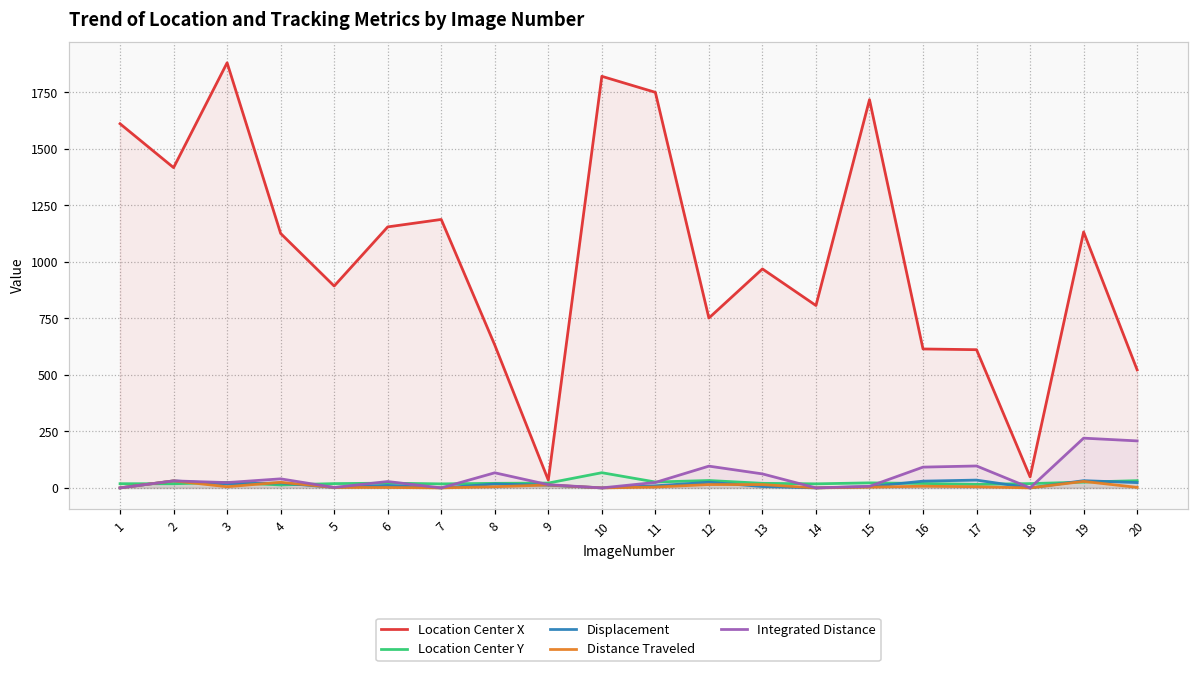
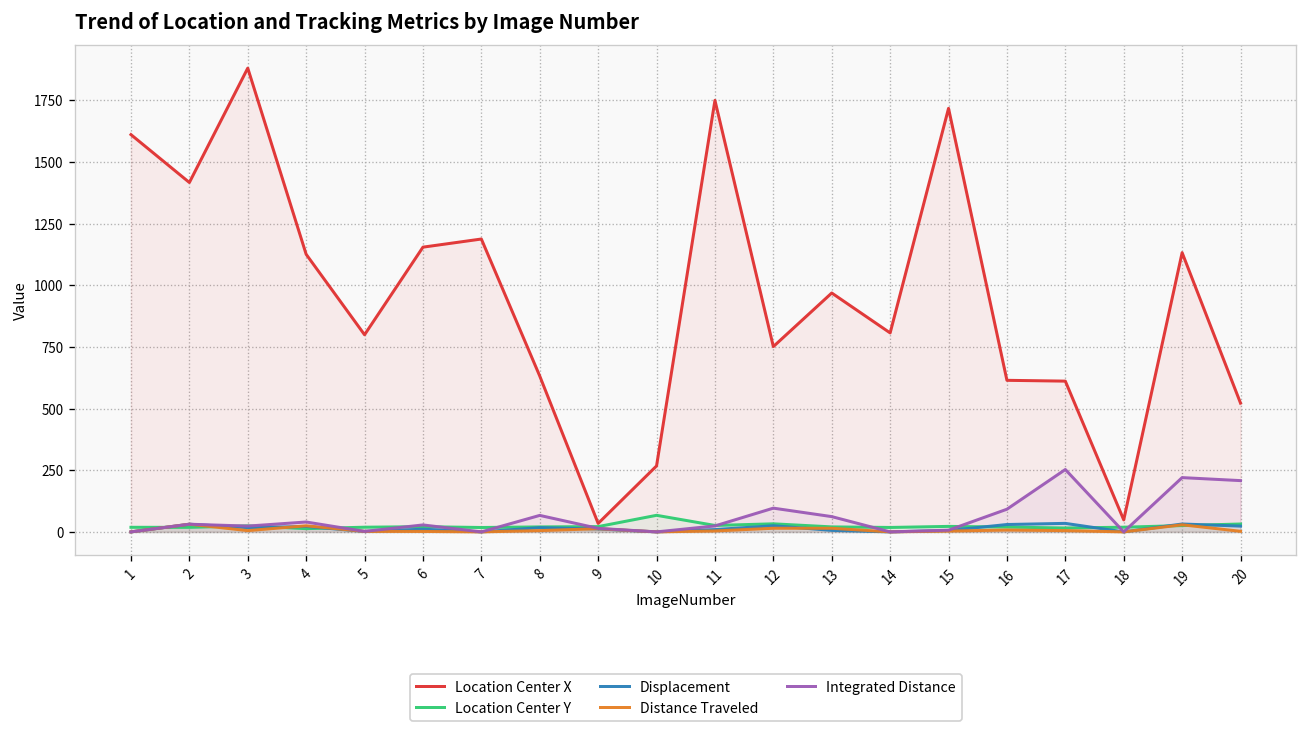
Location Center X, 5: 890 -> 800
Location Center X, 10: 1820 -> 270
Integrated Distance, 17: 100 -> 250
